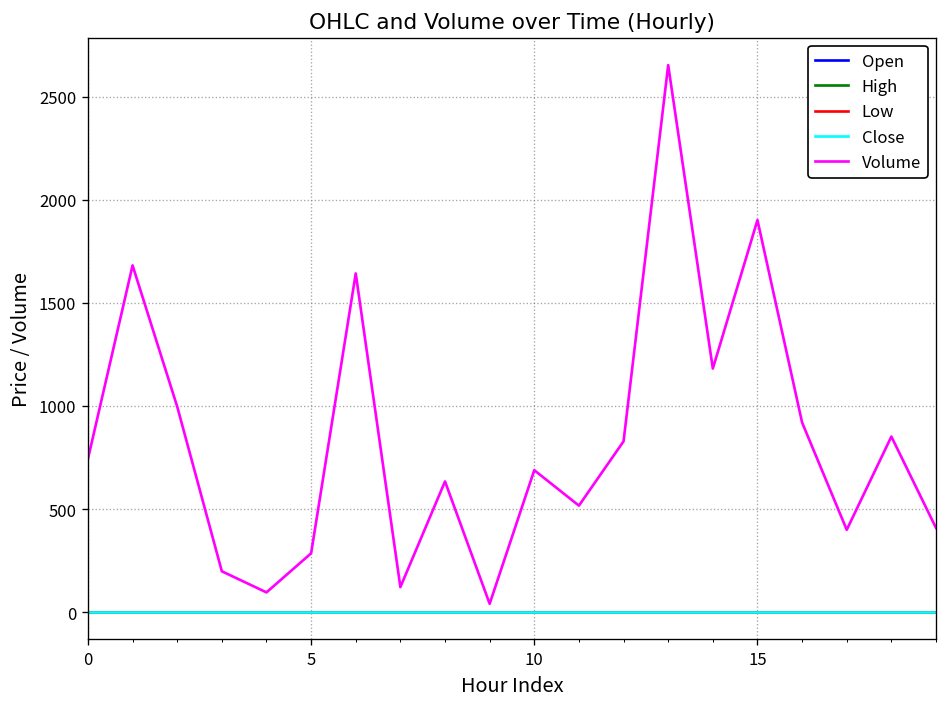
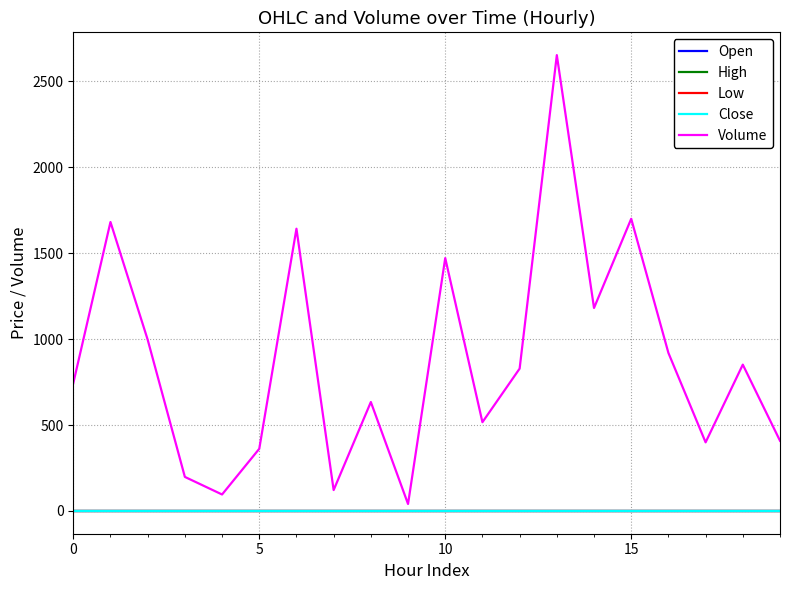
Volume, 5: 290 -> 360
Volume, 10: 690 -> 1470
Volume, 15: 1900 -> 1700
